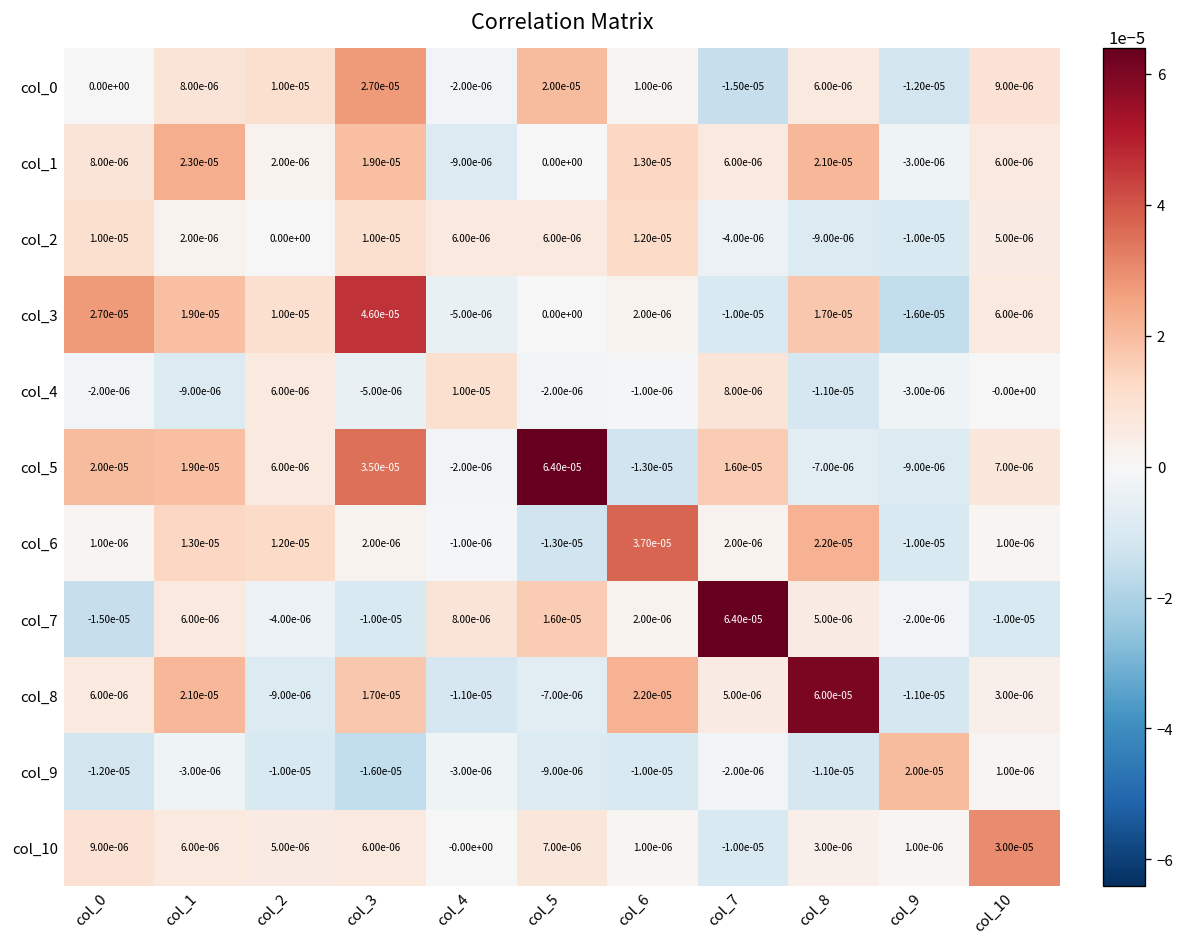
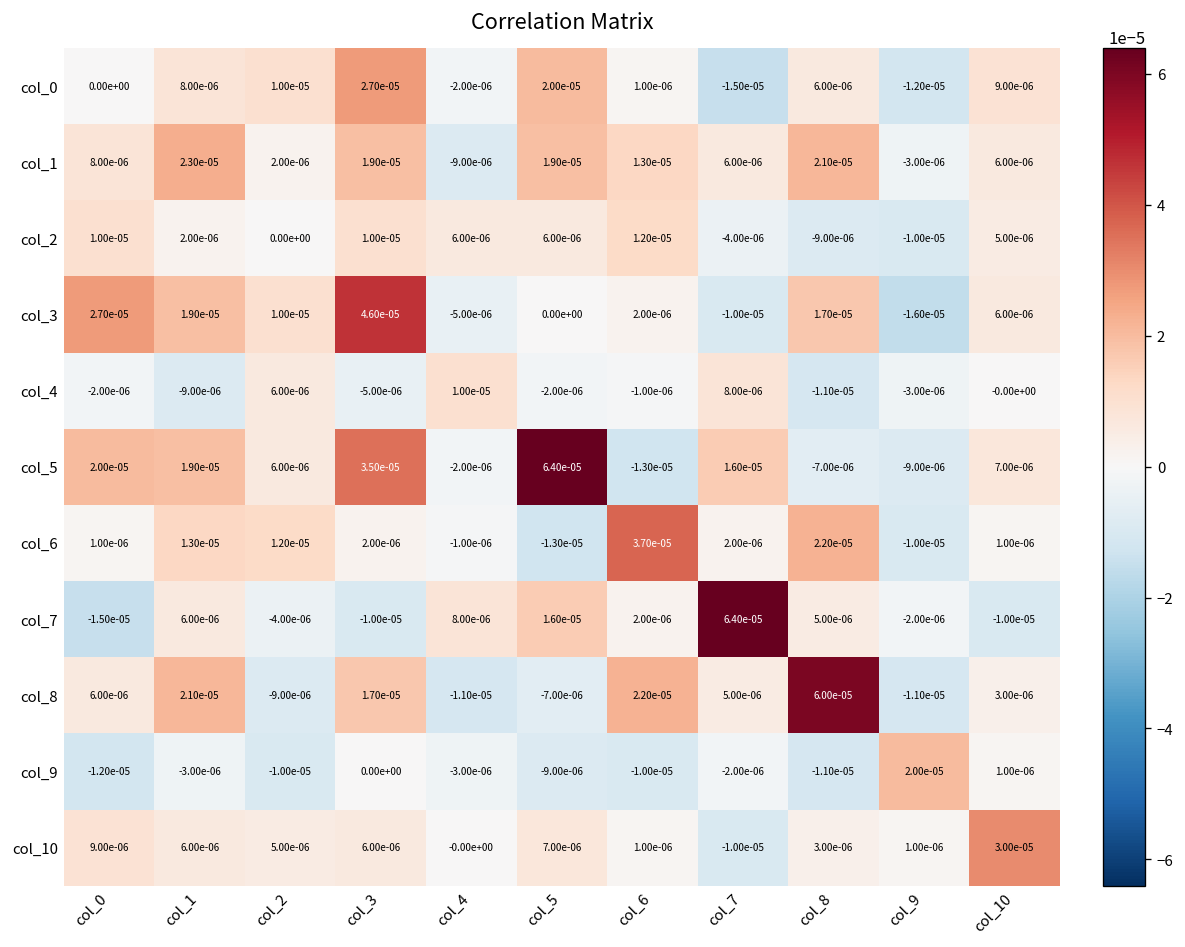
col_1, col_5: 0.00e+00 -> 1.90e-05
col_9, col_3: -1.60e-05 -> 0.00e+00
